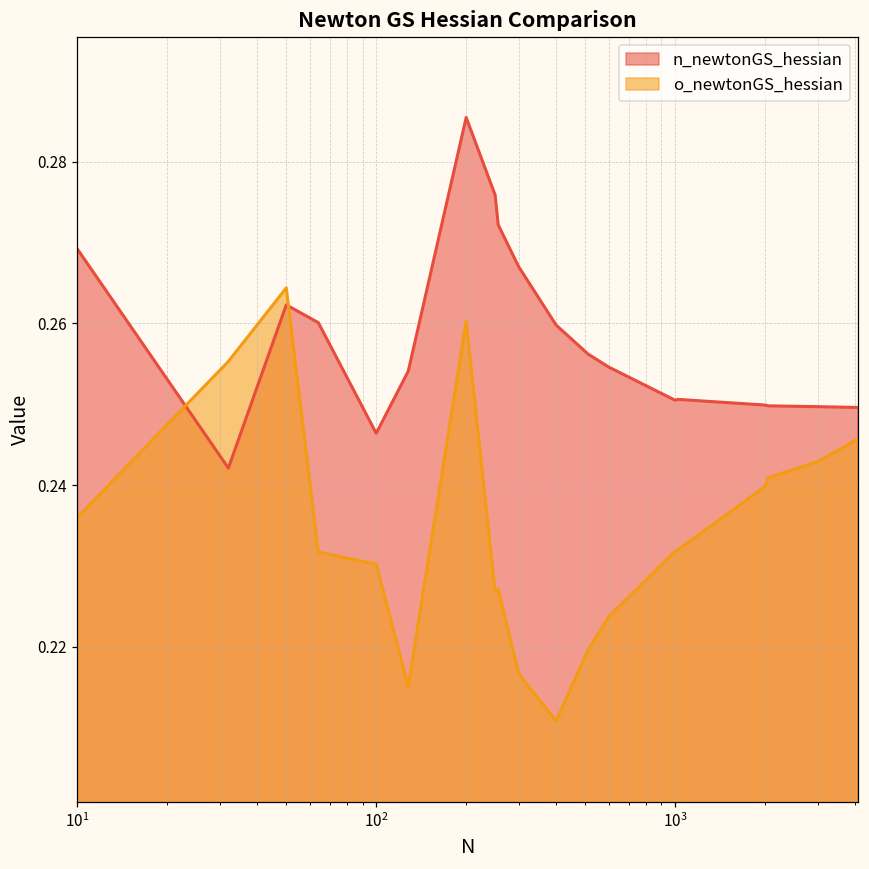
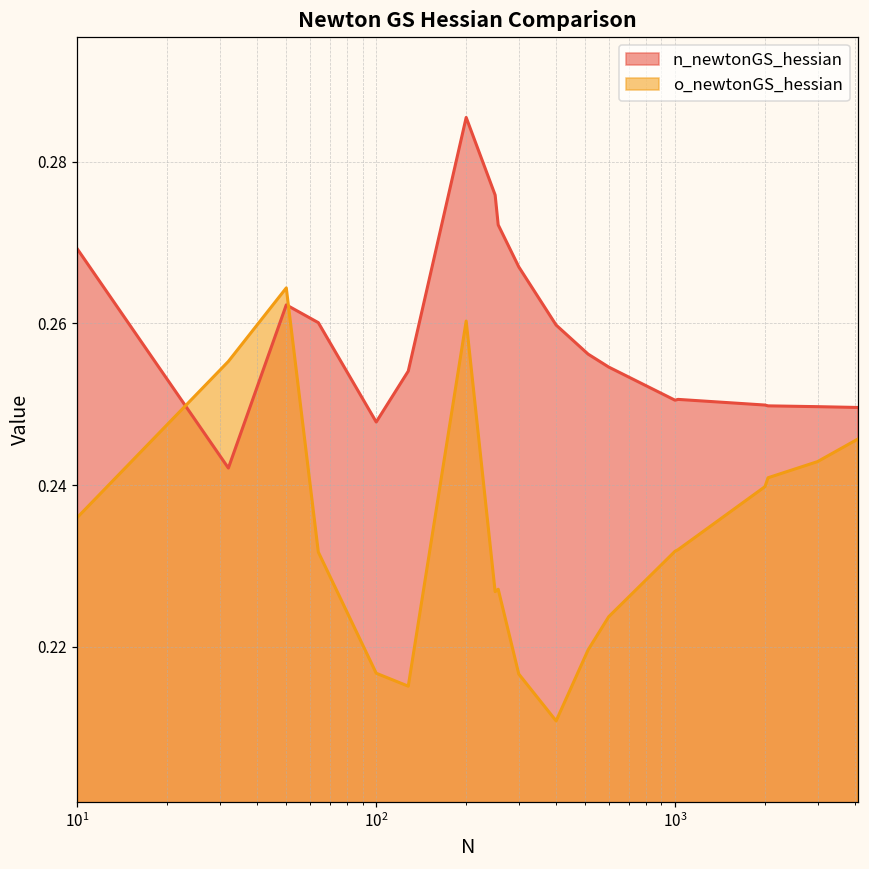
n_newtonGS_hessian, 10^2: 0.246 -> 0.248
o_newtonGS_hessian, 10^2: 0.230 -> 0.217
